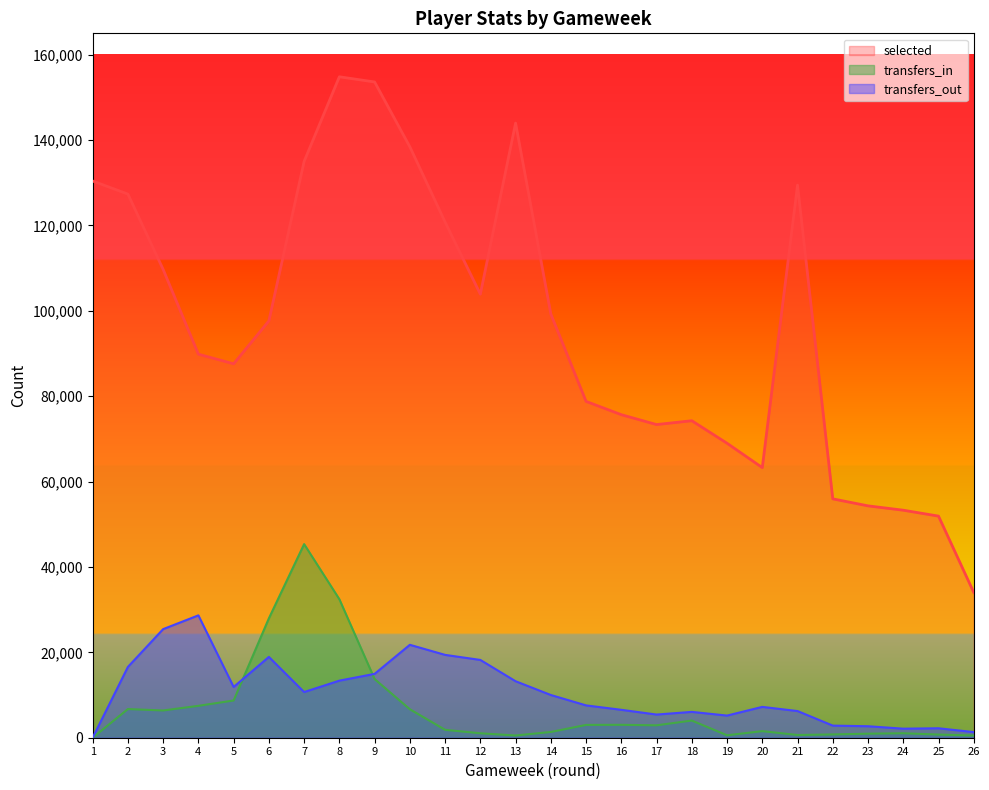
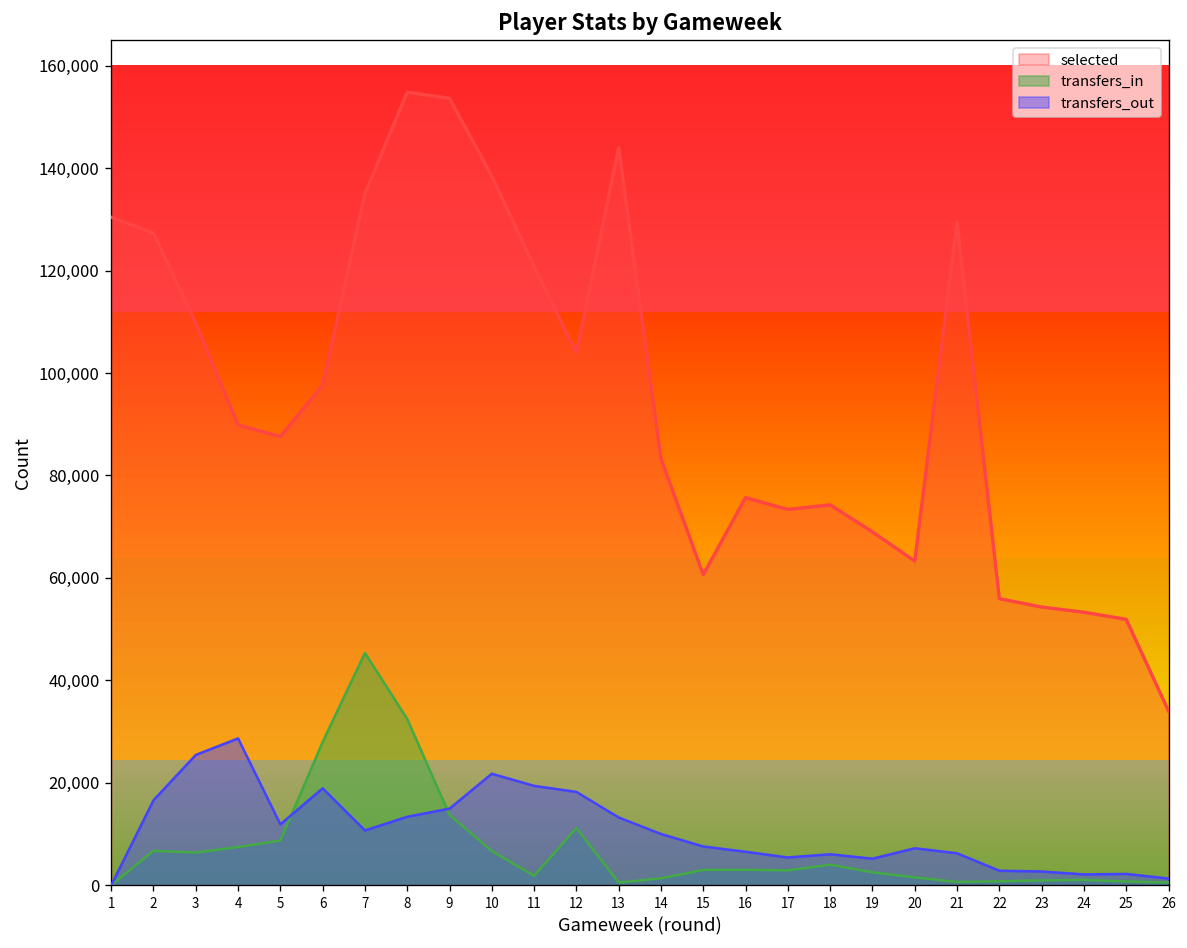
transfers_in, 12: 1,000 -> 11,000
selected, 14: 99,000 -> 83,000
selected, 15: 79,000 -> 61,000
transfers_in, 19: 1,000 -> 3,000
